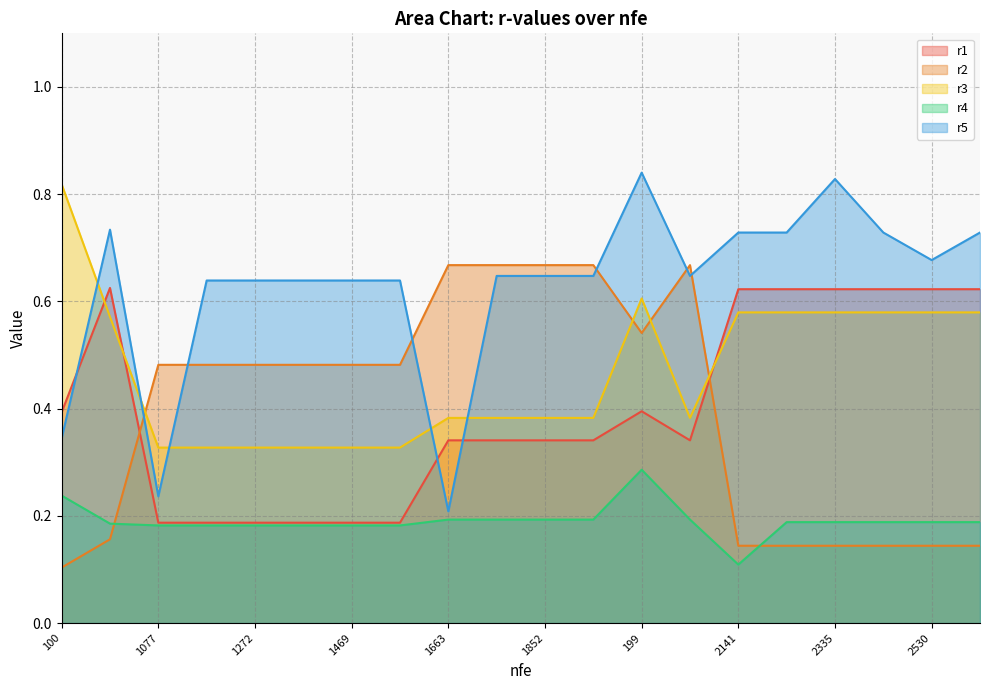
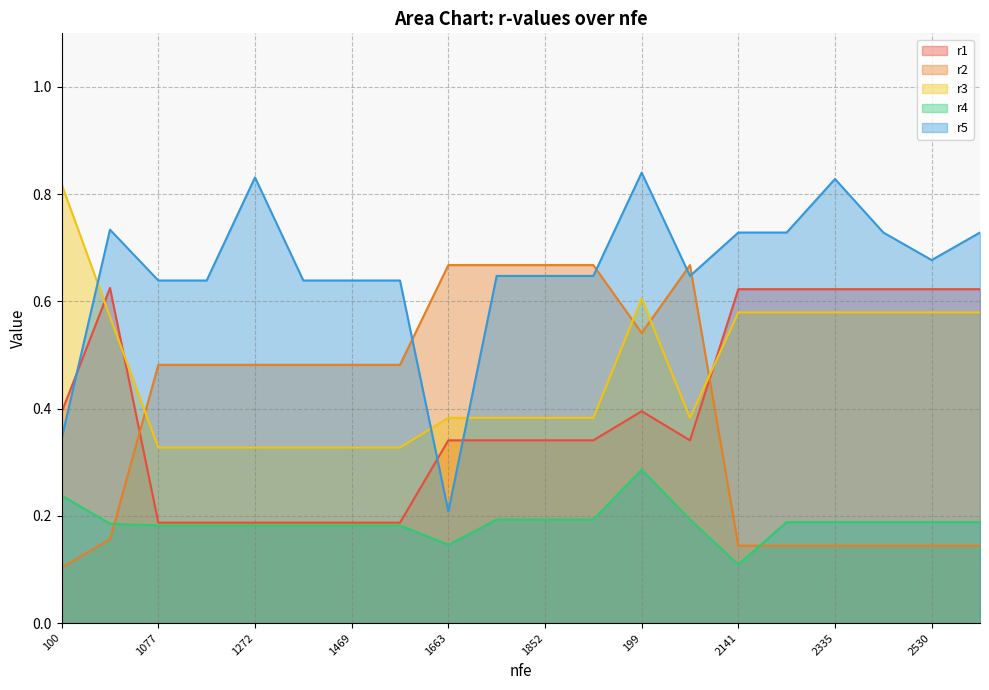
r5, 1077: 0.24 -> 0.64
r5, 1272: 0.64 -> 0.83
r4, 1663: 0.19 -> 0.15
